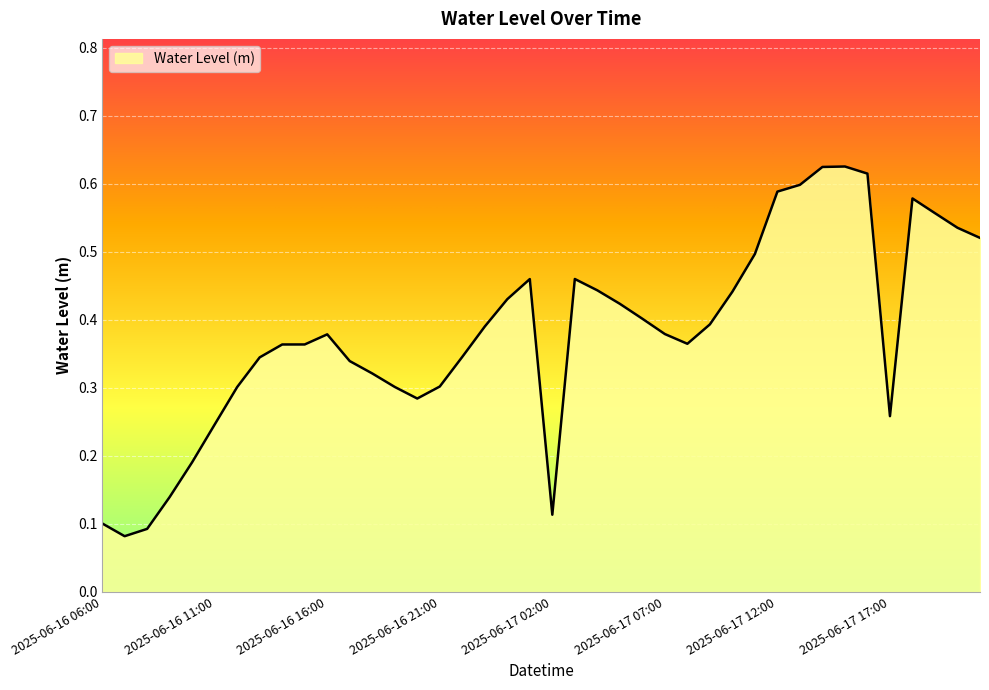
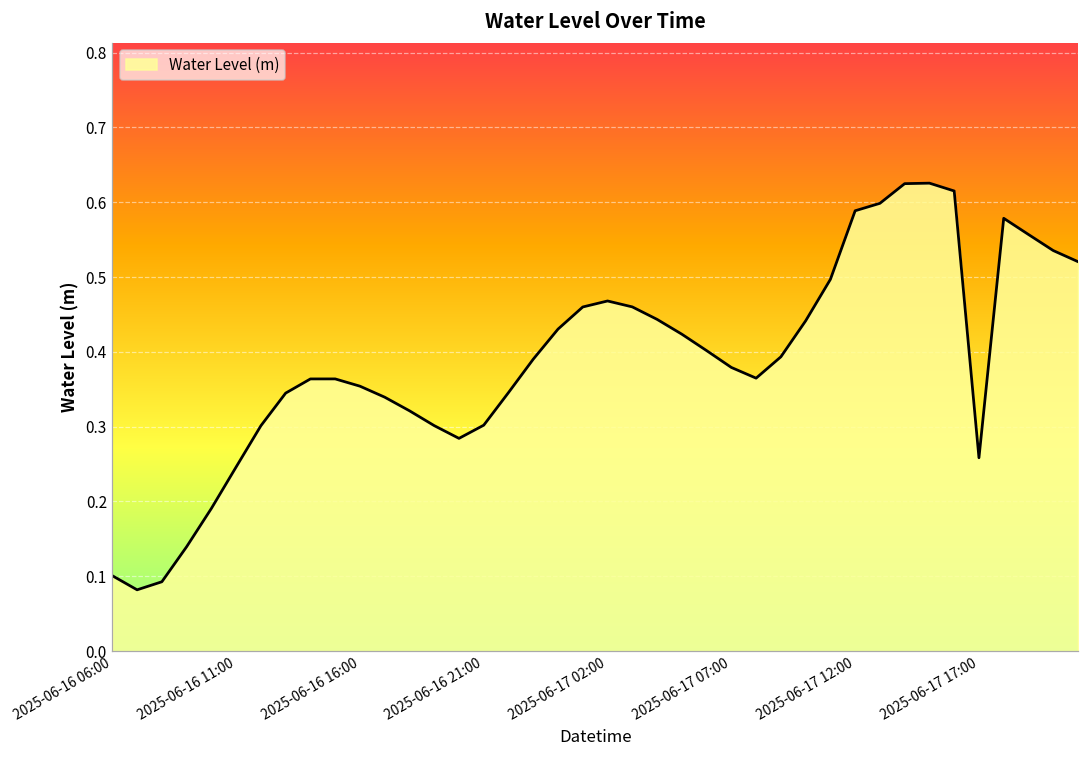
2025-06-16 16:00: 0.38 -> 0.35
2025-06-17 02:00: 0.11 -> 0.47
